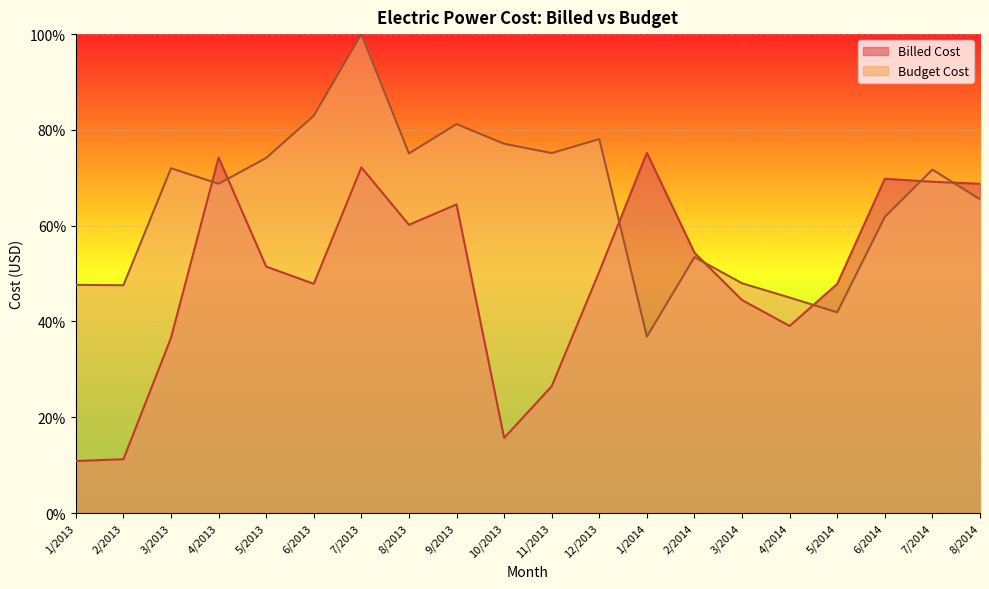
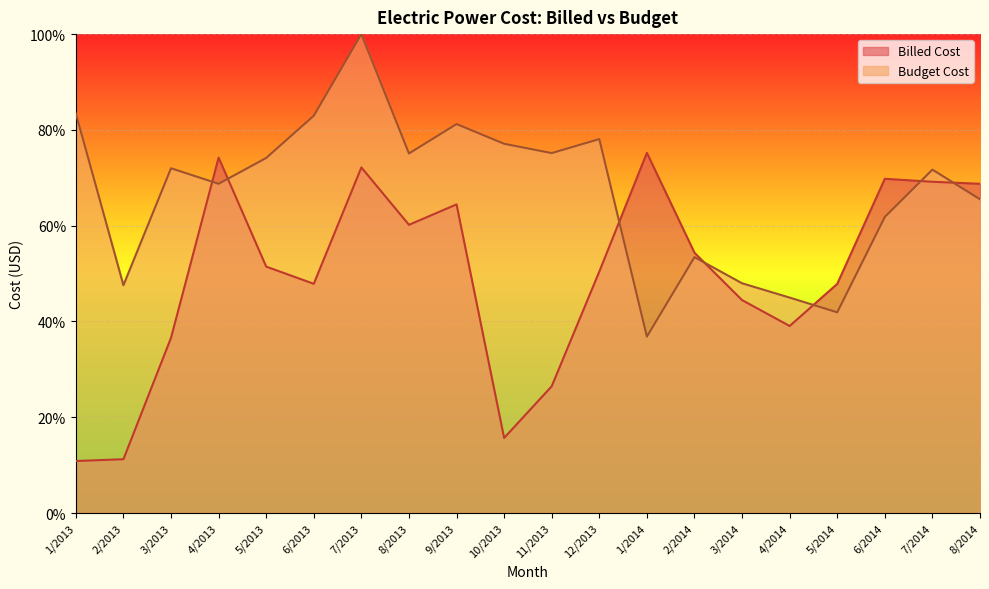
Budget Cost, 1/2013: 48% -> 83%
